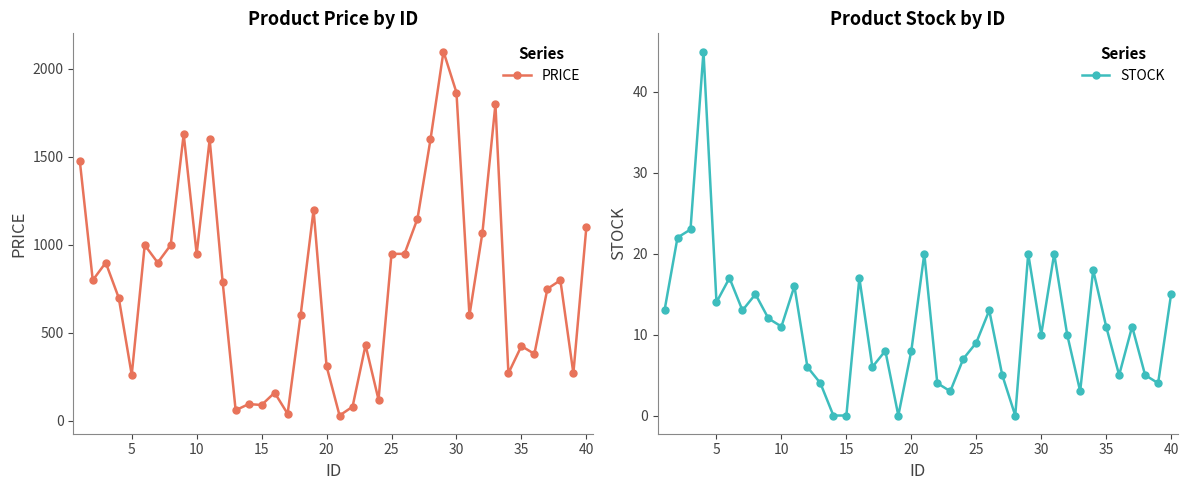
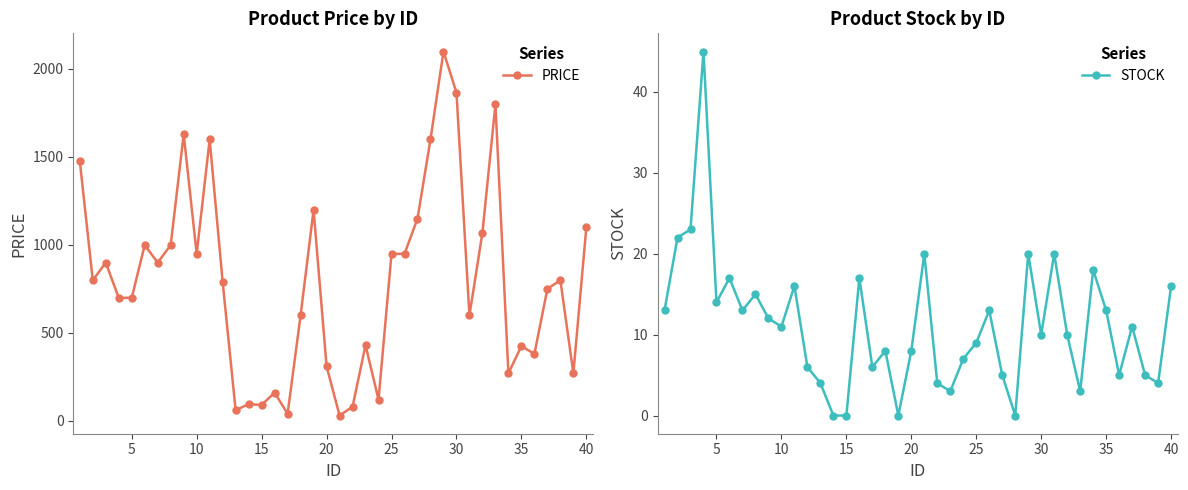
Product Price by ID, 5: 260 -> 700
Product Stock by ID, 35: 11 -> 13
Product Stock by ID, 40: 15 -> 16
